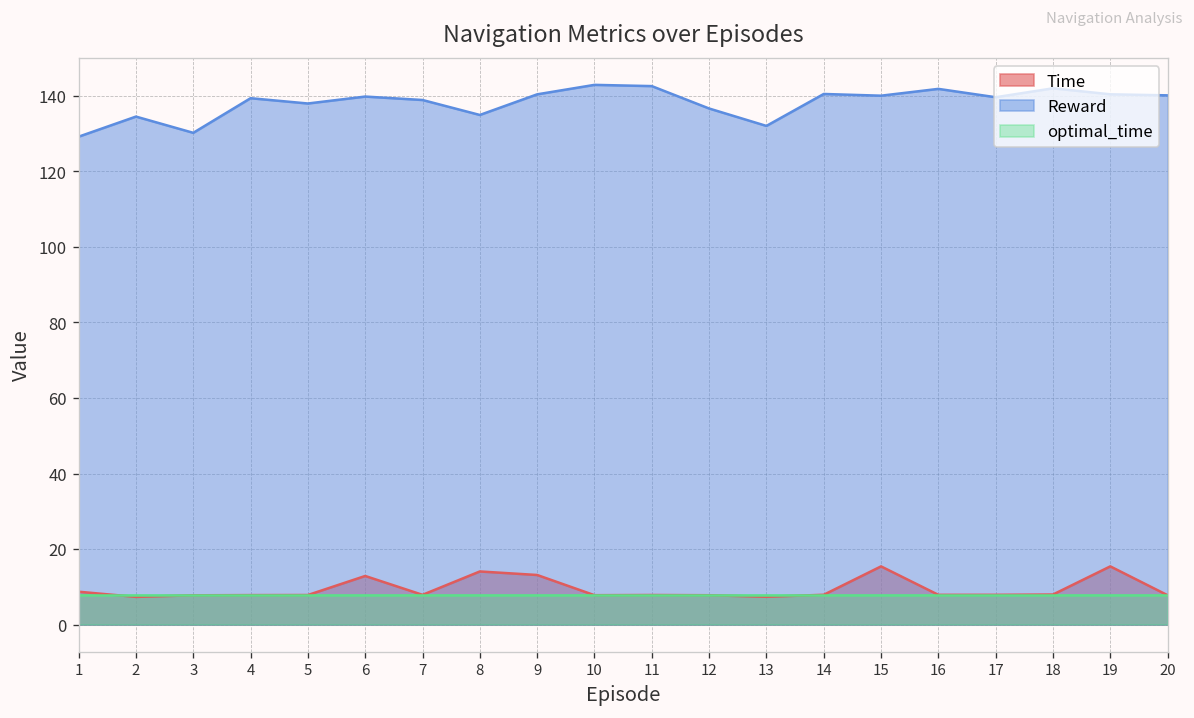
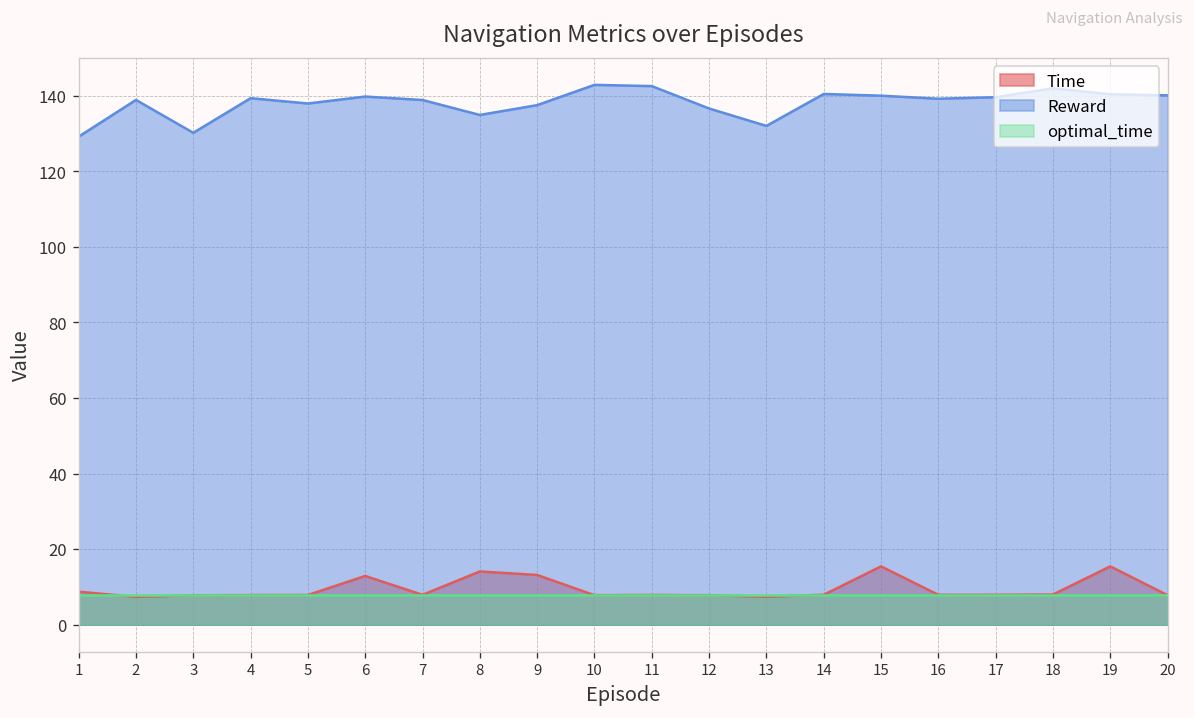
Reward, 2: 134 -> 139
Reward, 9: 140 -> 137
Reward, 16: 142 -> 139
